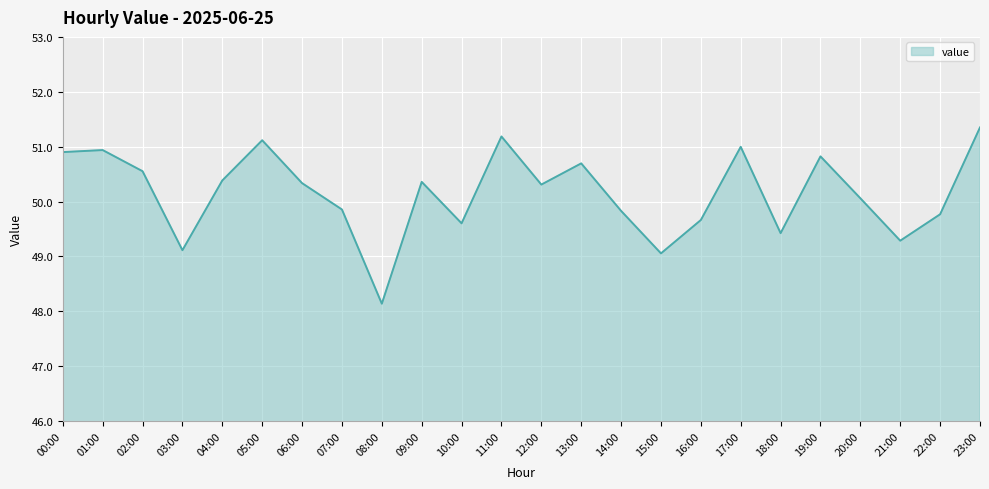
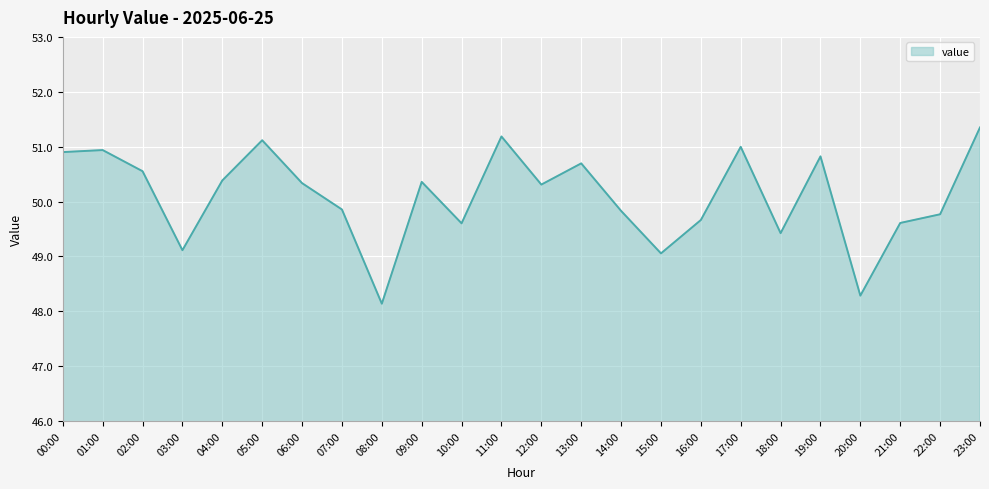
20:00: 50.1 -> 48.3
21:00: 49.3 -> 49.6
